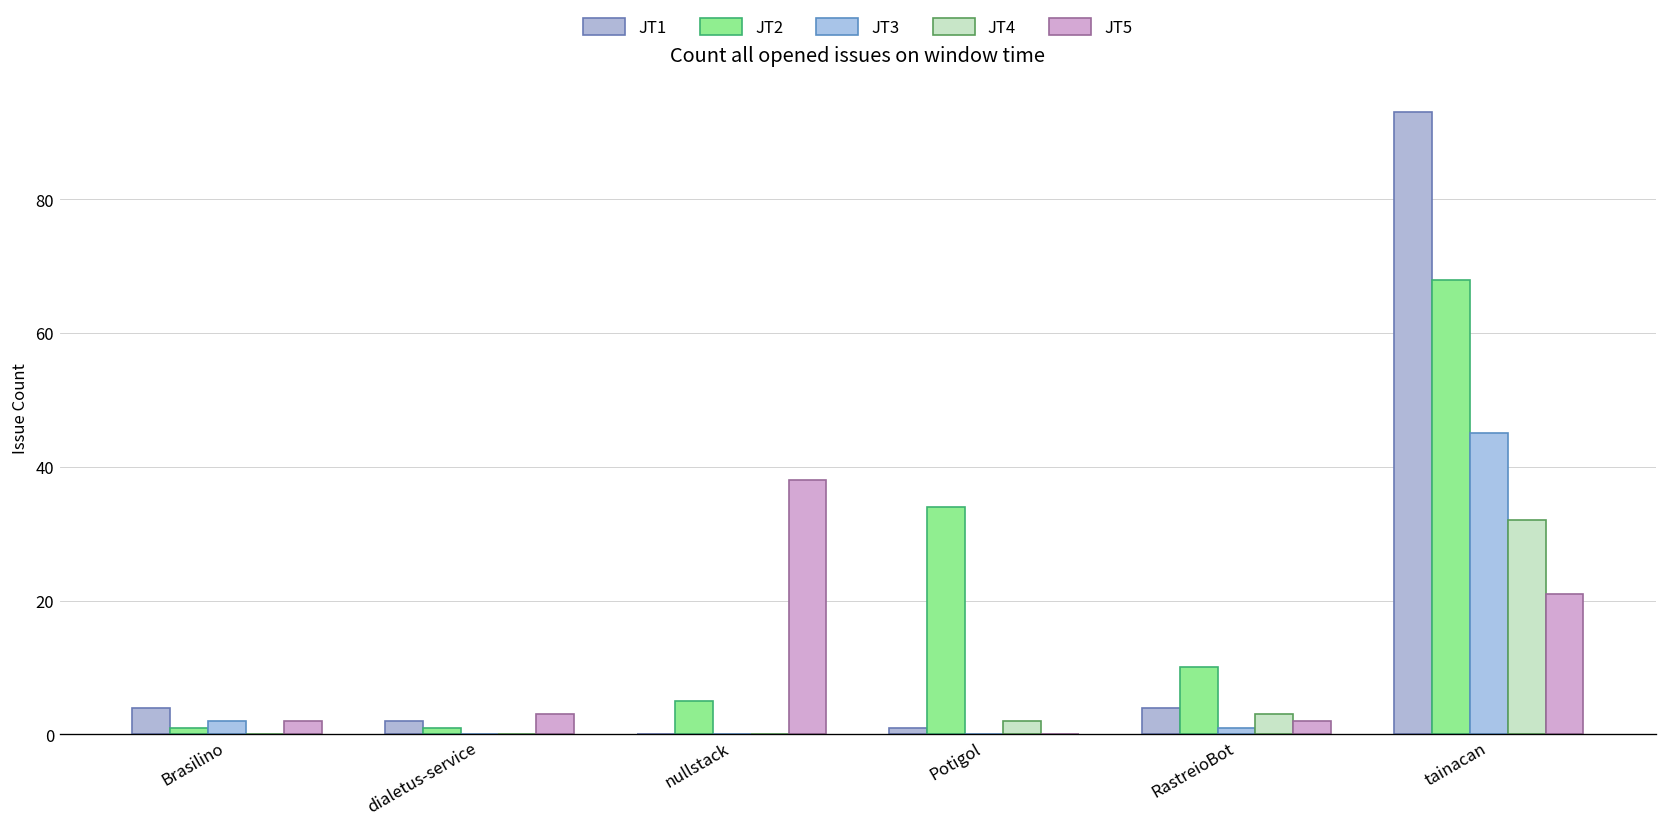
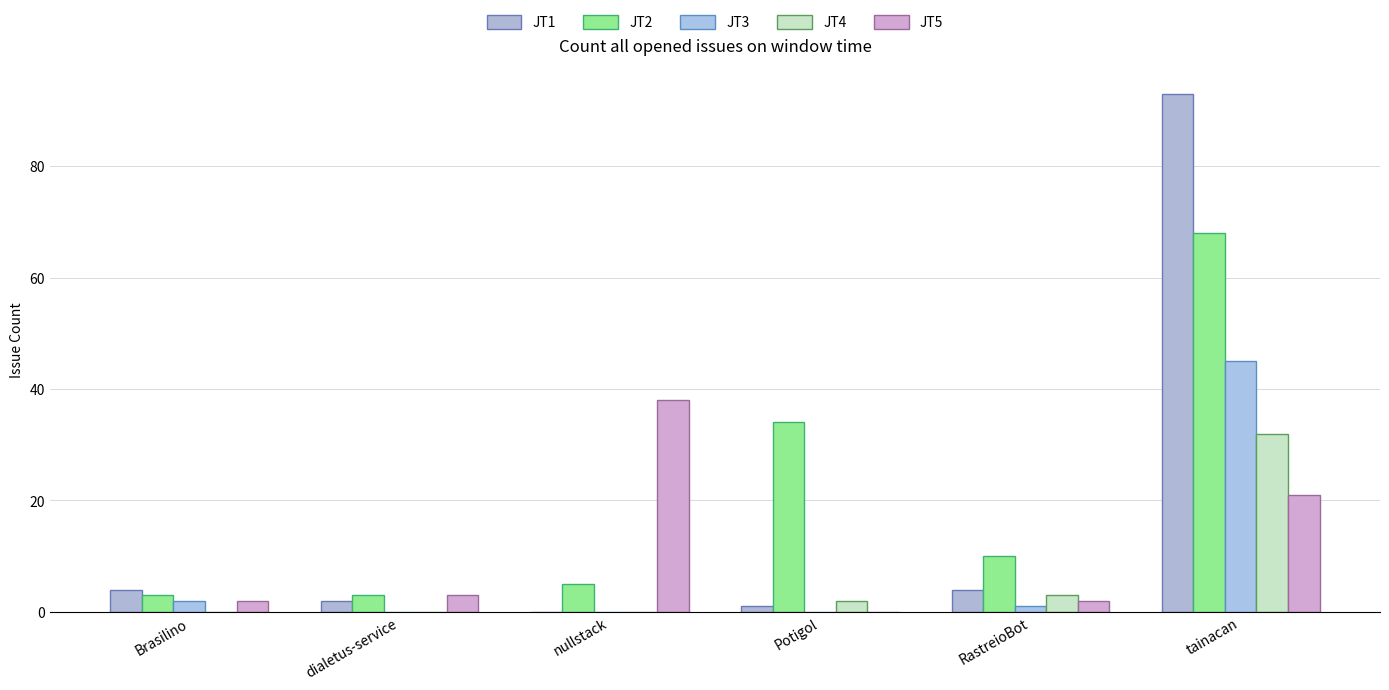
JT2, Brasilino: 1 -> 3
JT2, dialetus-service: 1 -> 3
